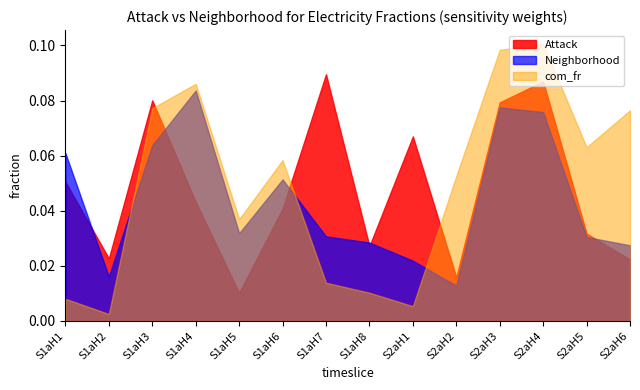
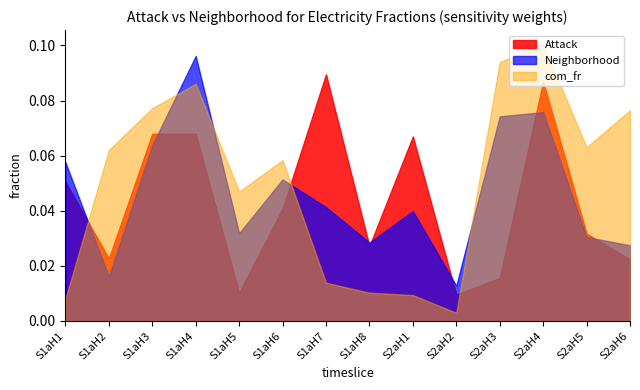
Neighborhood, S1aH1: 0.061 -> 0.058
com_fr, S1aH2: 0.003 -> 0.062
Attack, S1aH3: 0.080 -> 0.068
Attack, S1aH4: 0.043 -> 0.068
Neighborhood, S1aH4: 0.084 -> 0.096
com_fr, S1aH5: 0.037 -> 0.047
Neighborhood, S1aH7: 0.031 -> 0.041
Neighborhood, S2aH1: 0.022 -> 0.040
com_fr, S2aH1: 0.005 -> 0.009
Attack, S2aH2: 0.016 -> 0.010
com_fr, S2aH2: 0.053 -> 0.003
Attack, S2aH3: 0.079 -> 0.016
Neighborhood, S2aH3: 0.078 -> 0.074
com_fr, S2aH3: 0.098 -> 0.094
